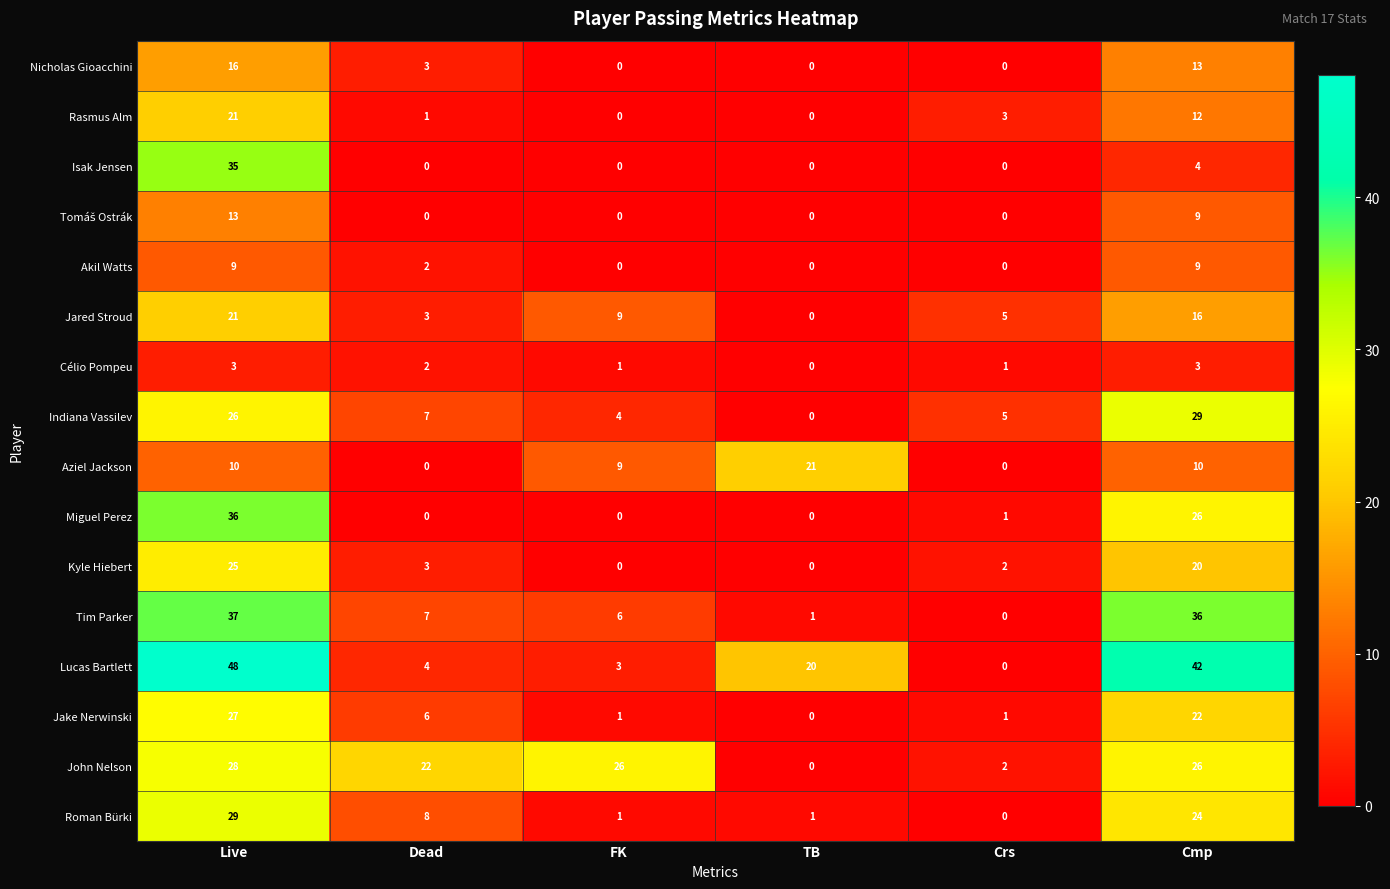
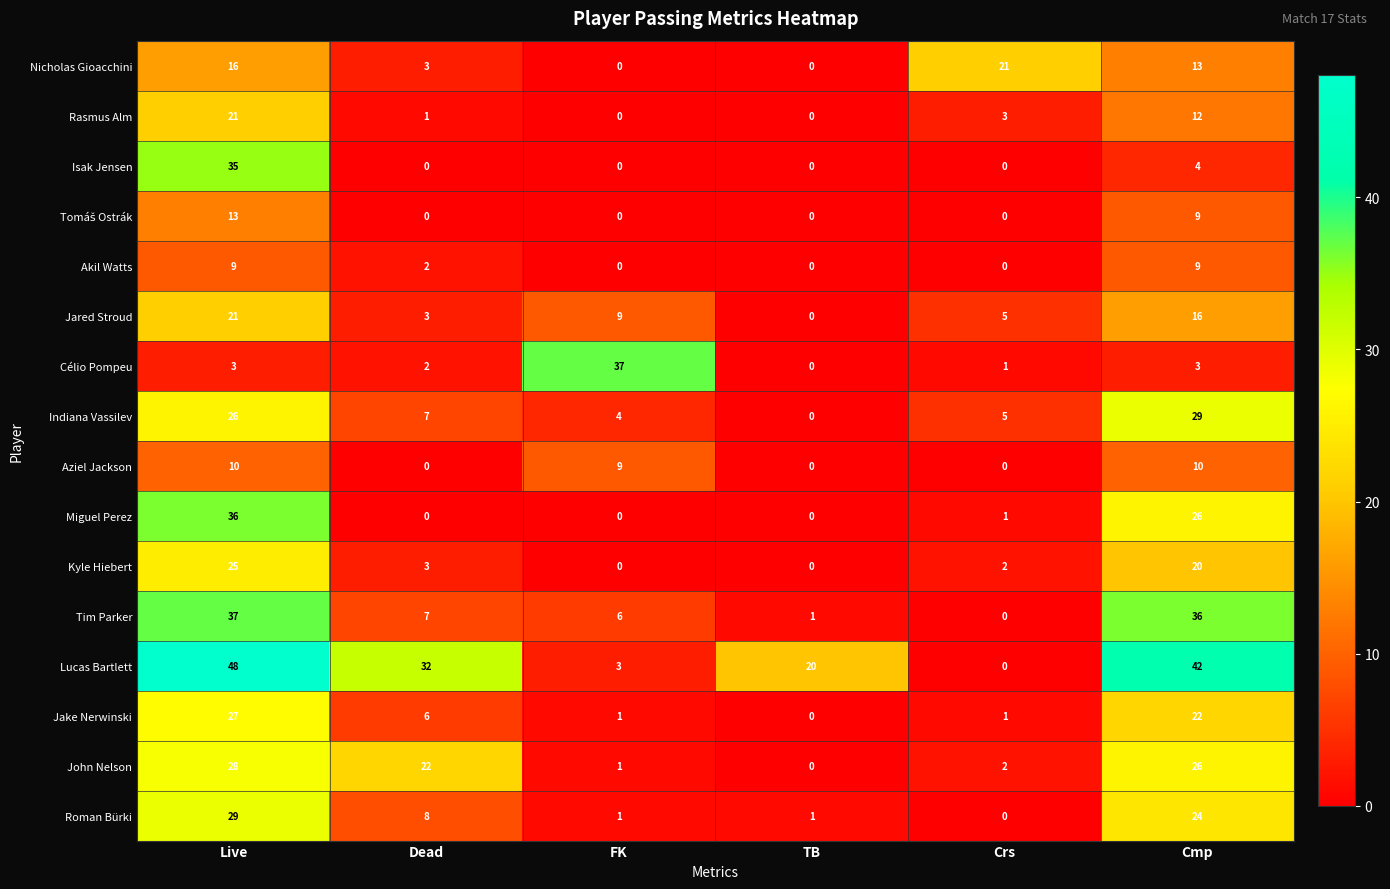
Nicholas Gioacchini, Crs: 0 -> 21
Célio Pompeu, FK: 1 -> 37
Aziel Jackson, TB: 21 -> 0
Lucas Bartlett, Dead: 4 -> 32
John Nelson, FK: 26 -> 1
